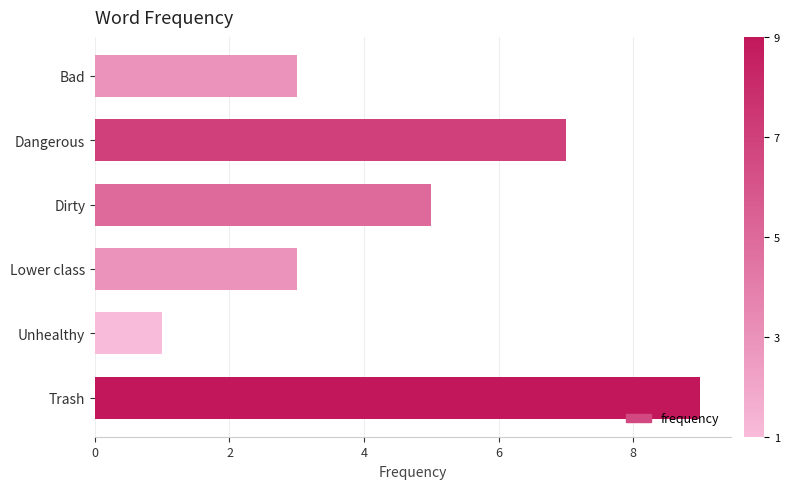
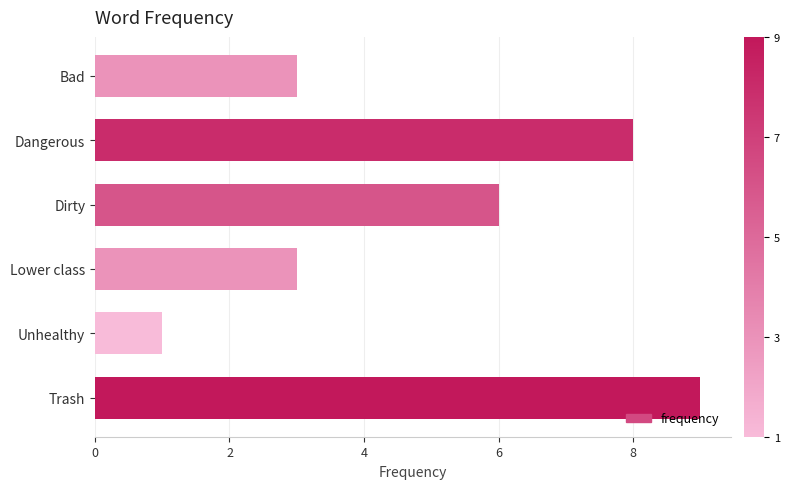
Dangerous: 7 -> 8
Dirty: 5 -> 6
